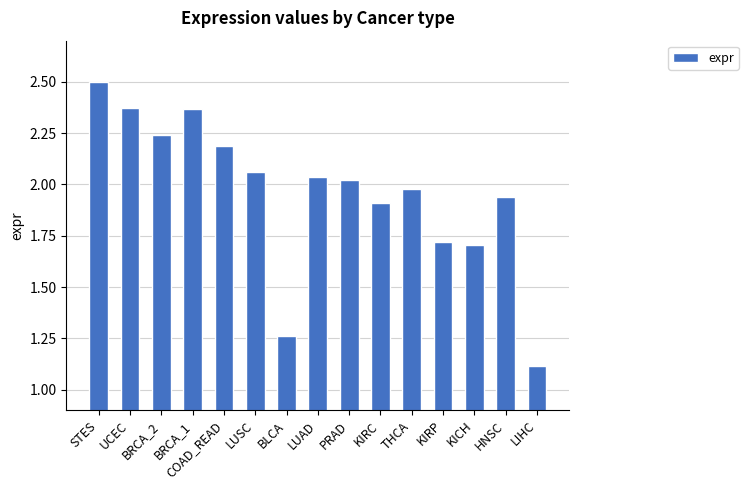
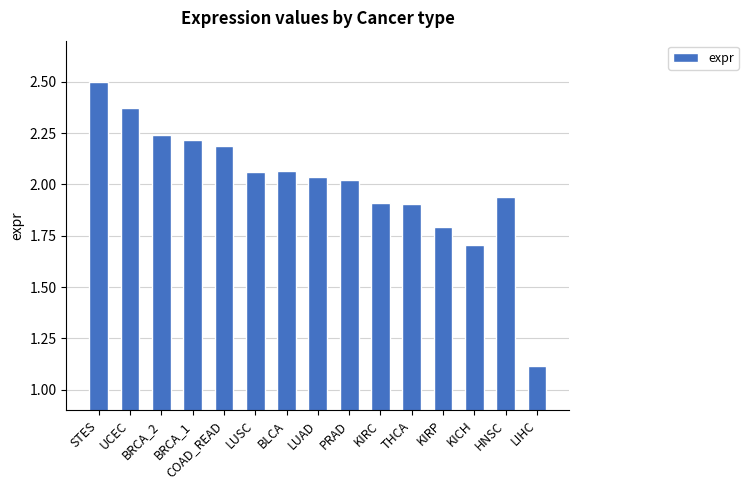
BRCA_1: 2.37 -> 2.22
BLCA: 1.26 -> 2.06
THCA: 1.98 -> 1.90
KIRP: 1.72 -> 1.79
